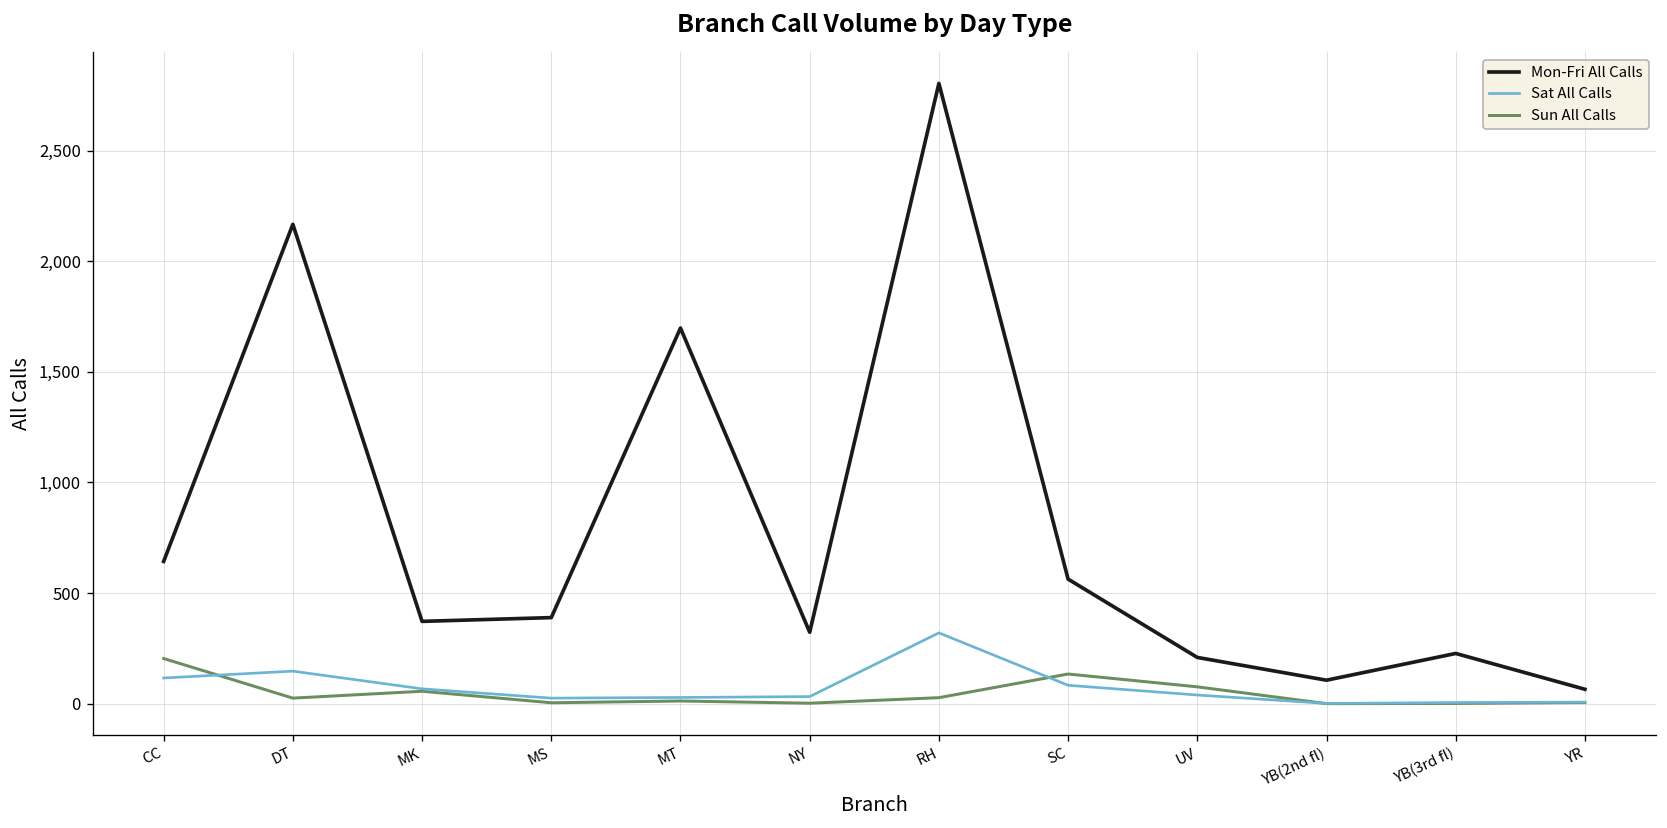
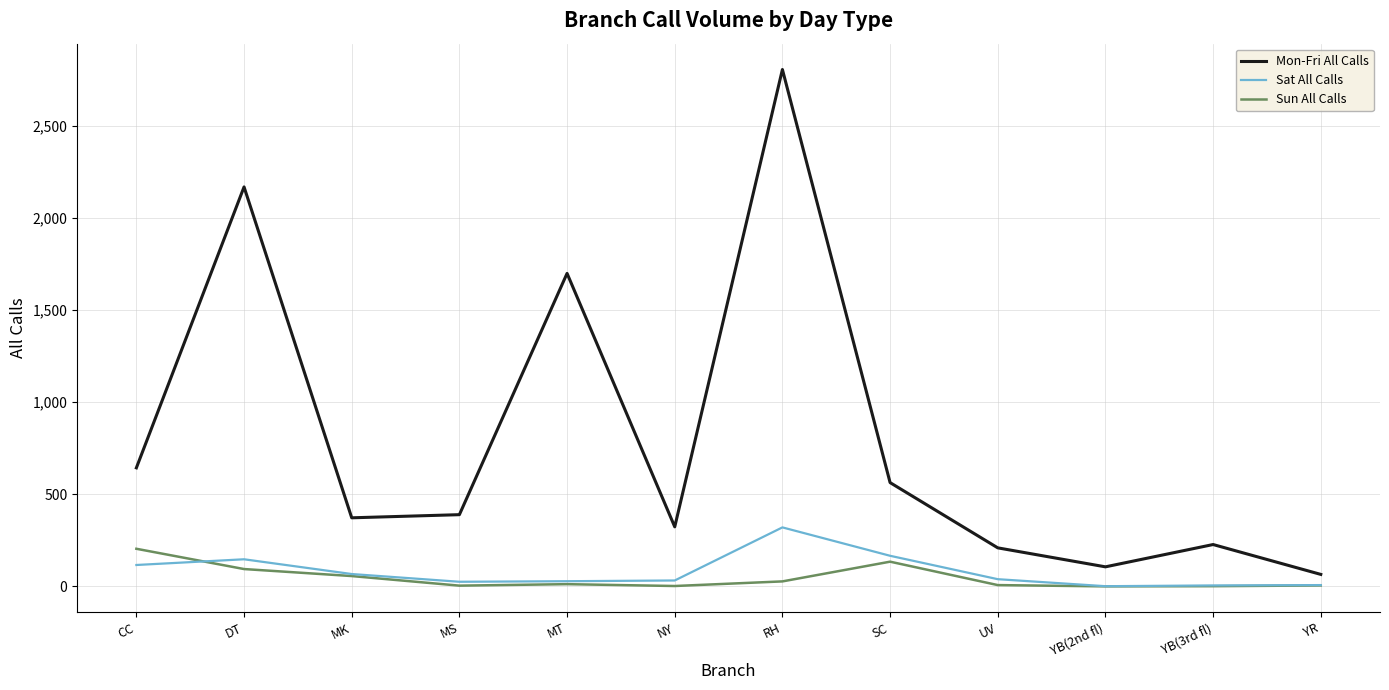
Sun All Calls, DT: 30 -> 90
Sat All Calls, SC: 80 -> 170
Sun All Calls, UV: 80 -> 10
